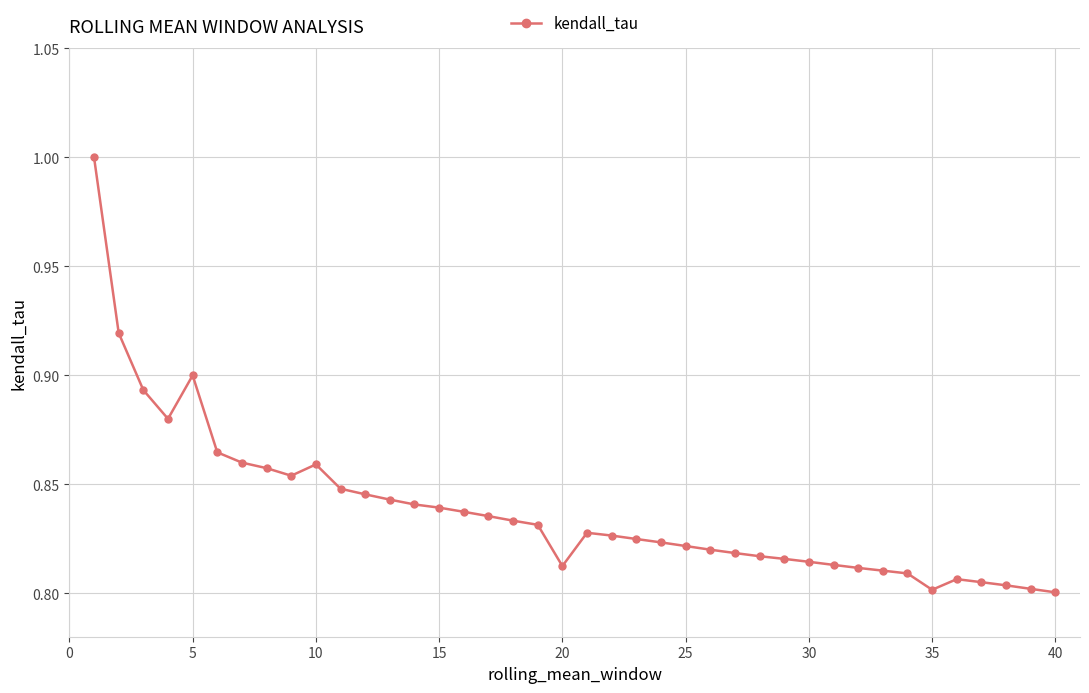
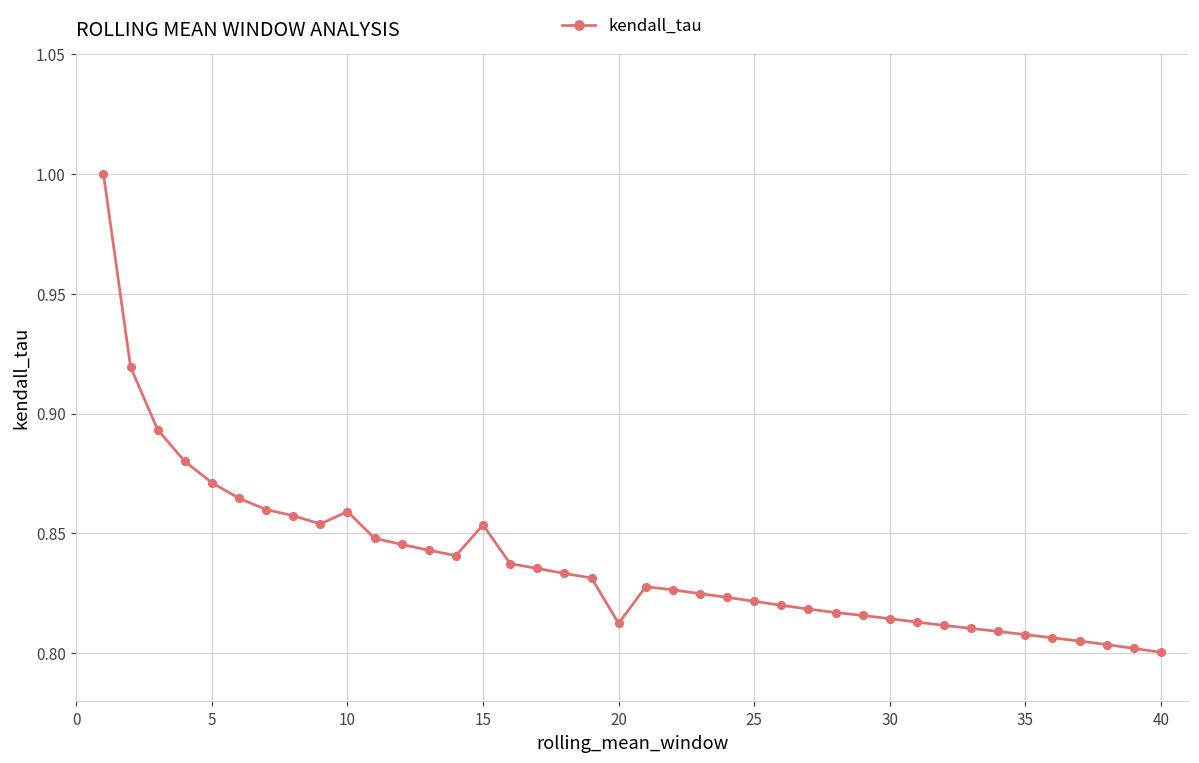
5: 0.900 -> 0.871
15: 0.839 -> 0.854
35: 0.802 -> 0.808
